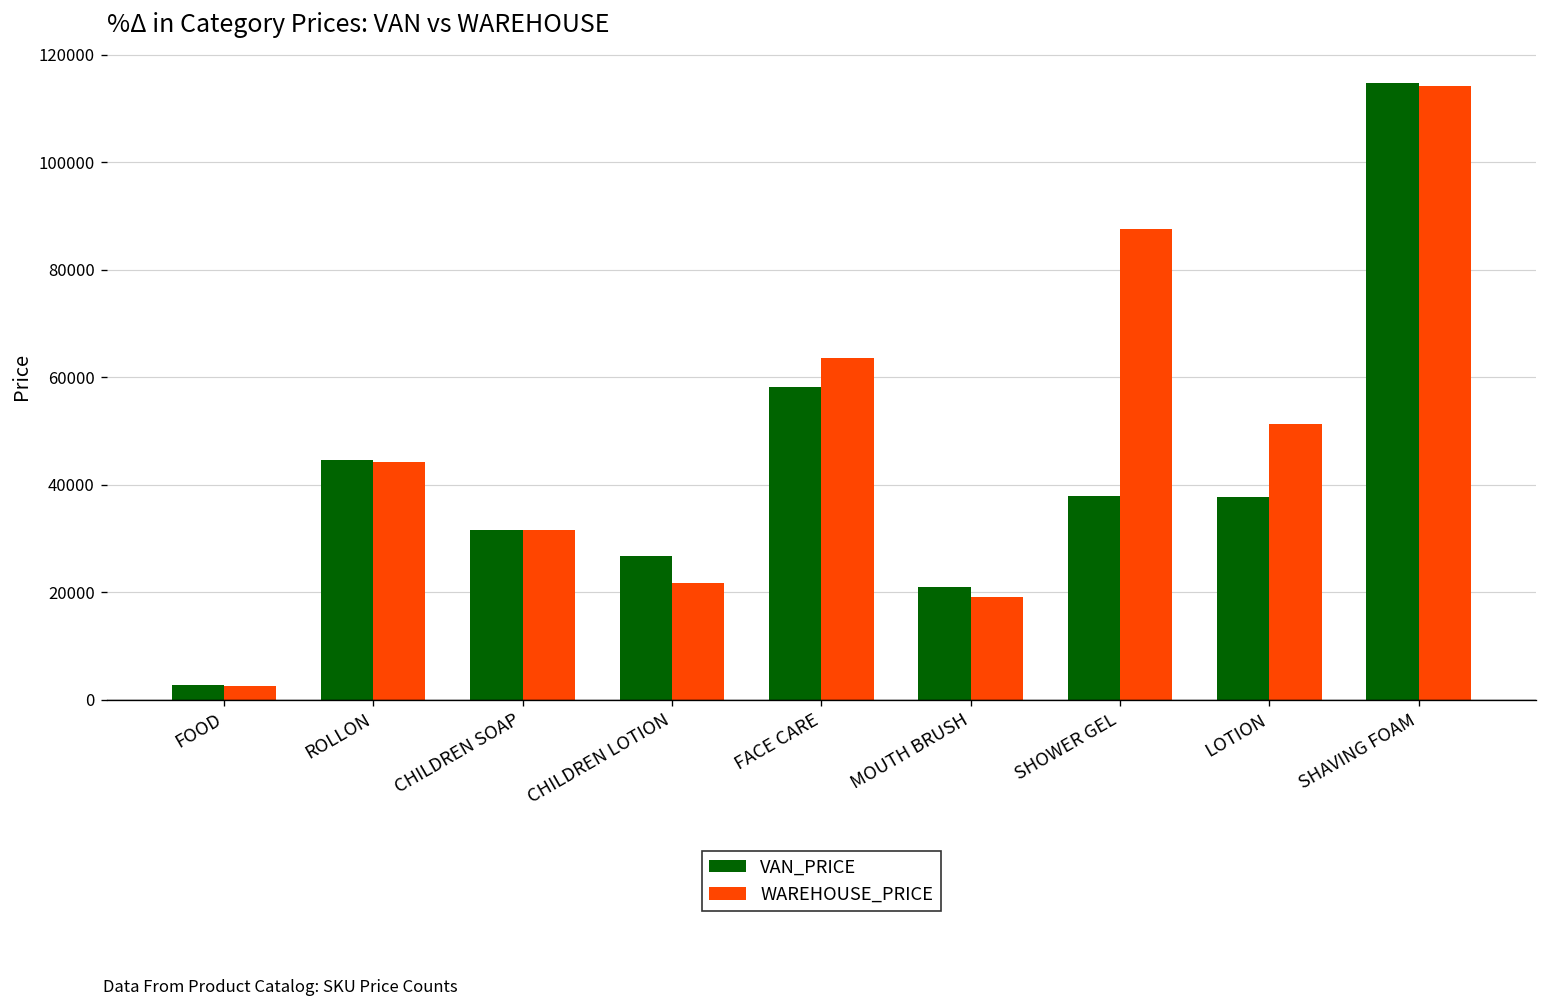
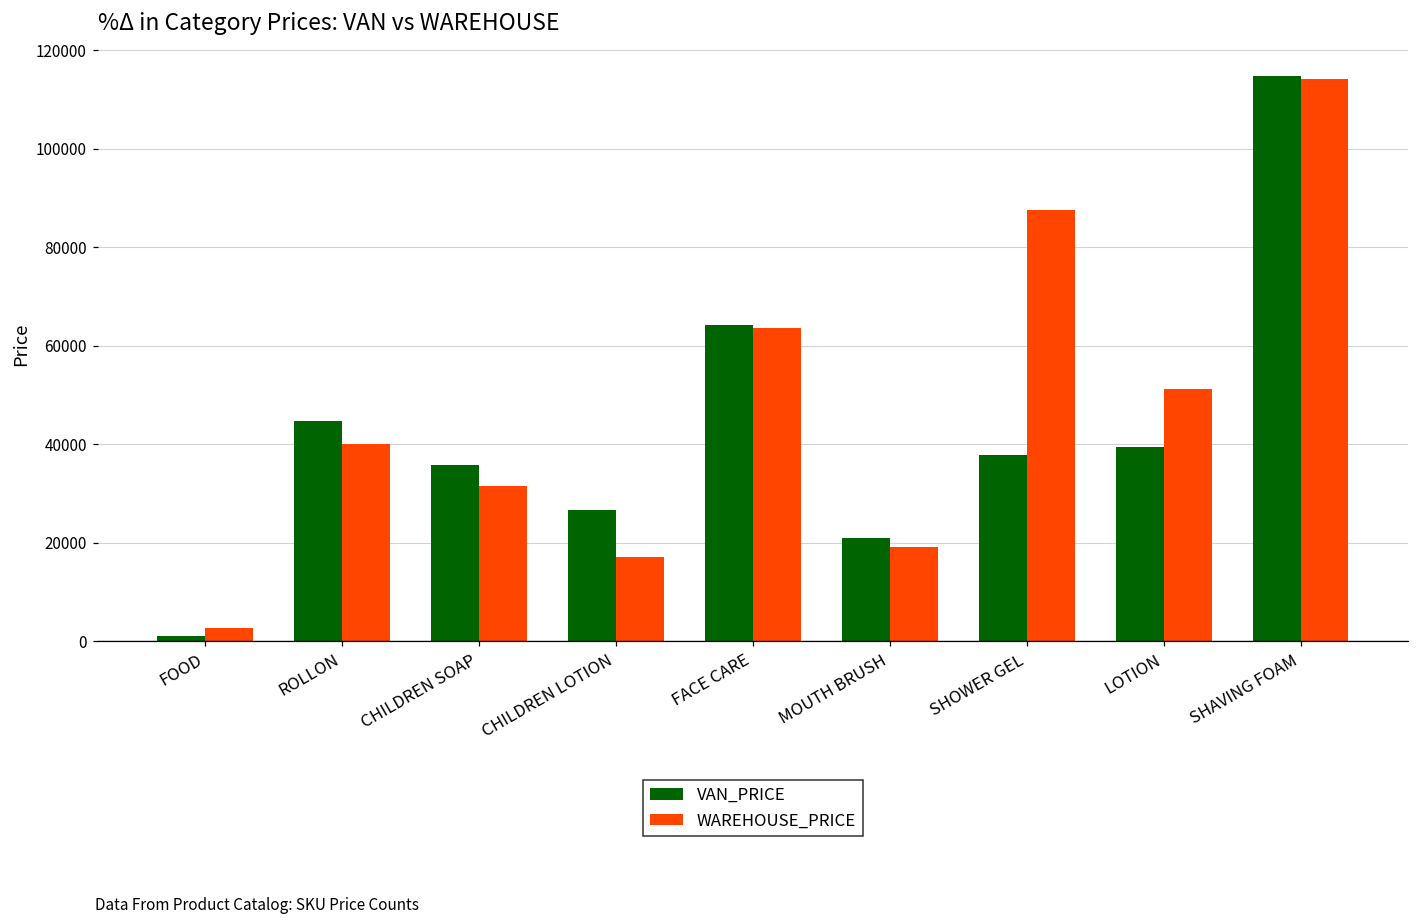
VAN_PRICE, FOOD: 3000 -> 1000
WAREHOUSE_PRICE, ROLLON: 44000 -> 40000
VAN_PRICE, CHILDREN SOAP: 32000 -> 36000
WAREHOUSE_PRICE, CHILDREN LOTION: 22000 -> 17000
VAN_PRICE, FACE CARE: 58000 -> 64000
VAN_PRICE, LOTION: 38000 -> 40000
